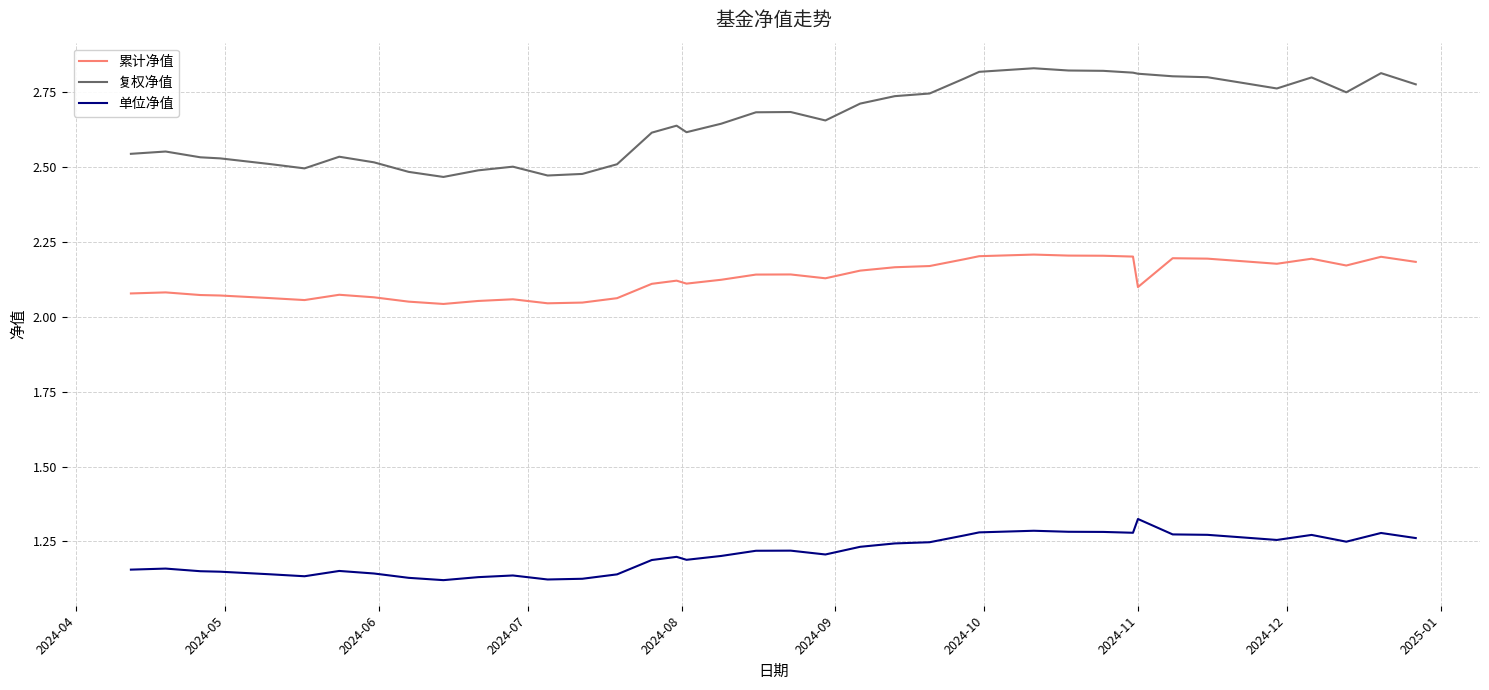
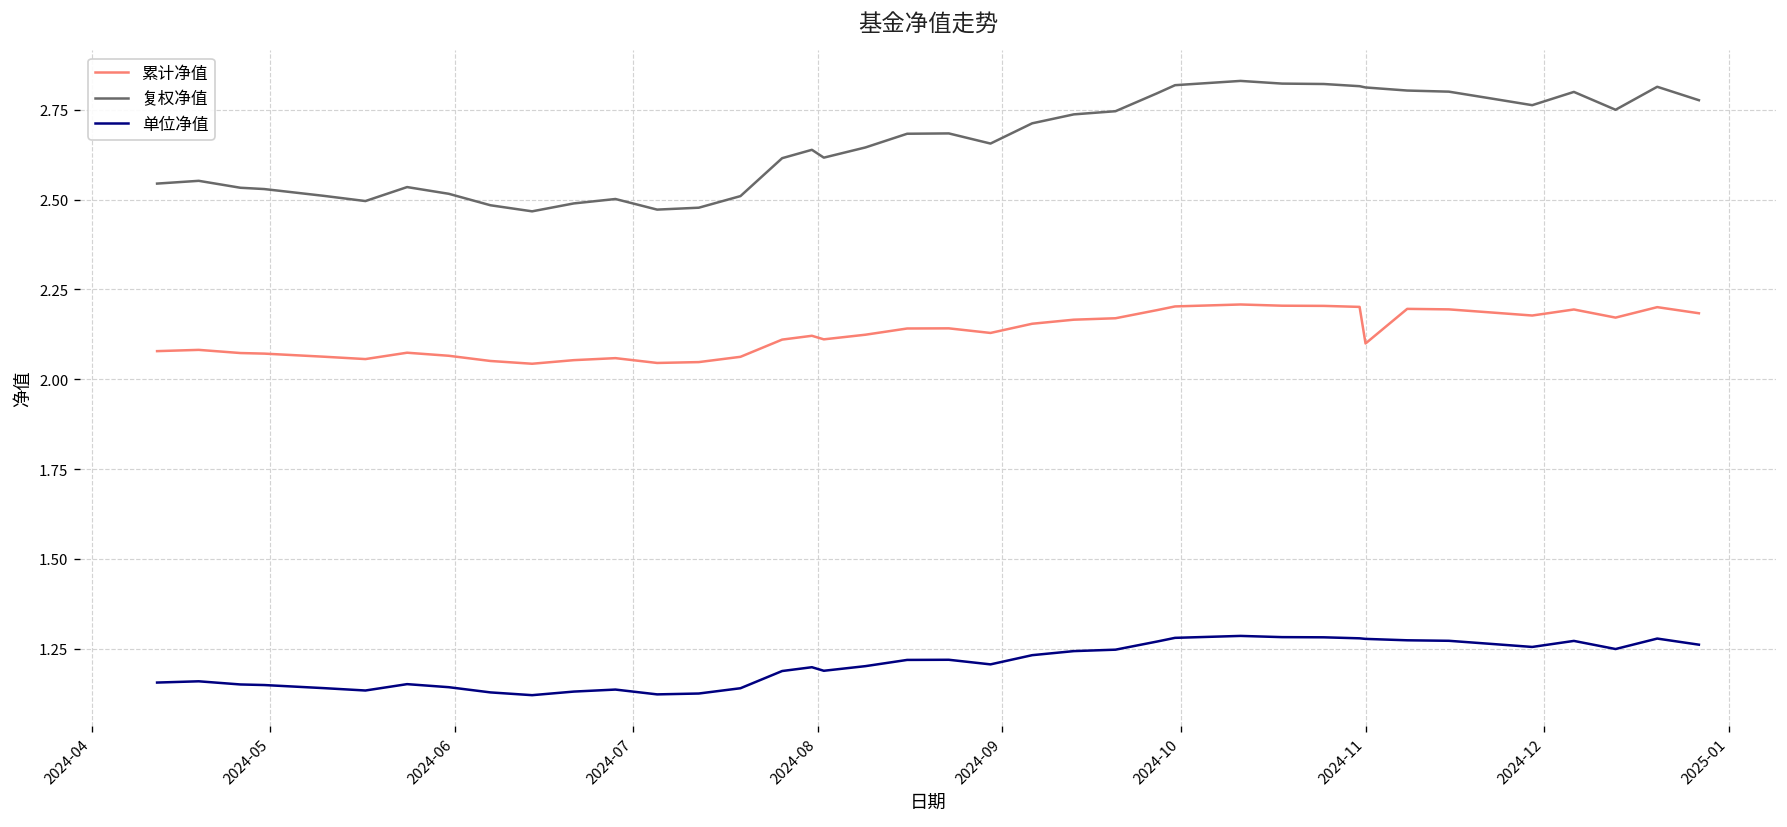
单位净值, 2024-11: 1.33 -> 1.28
